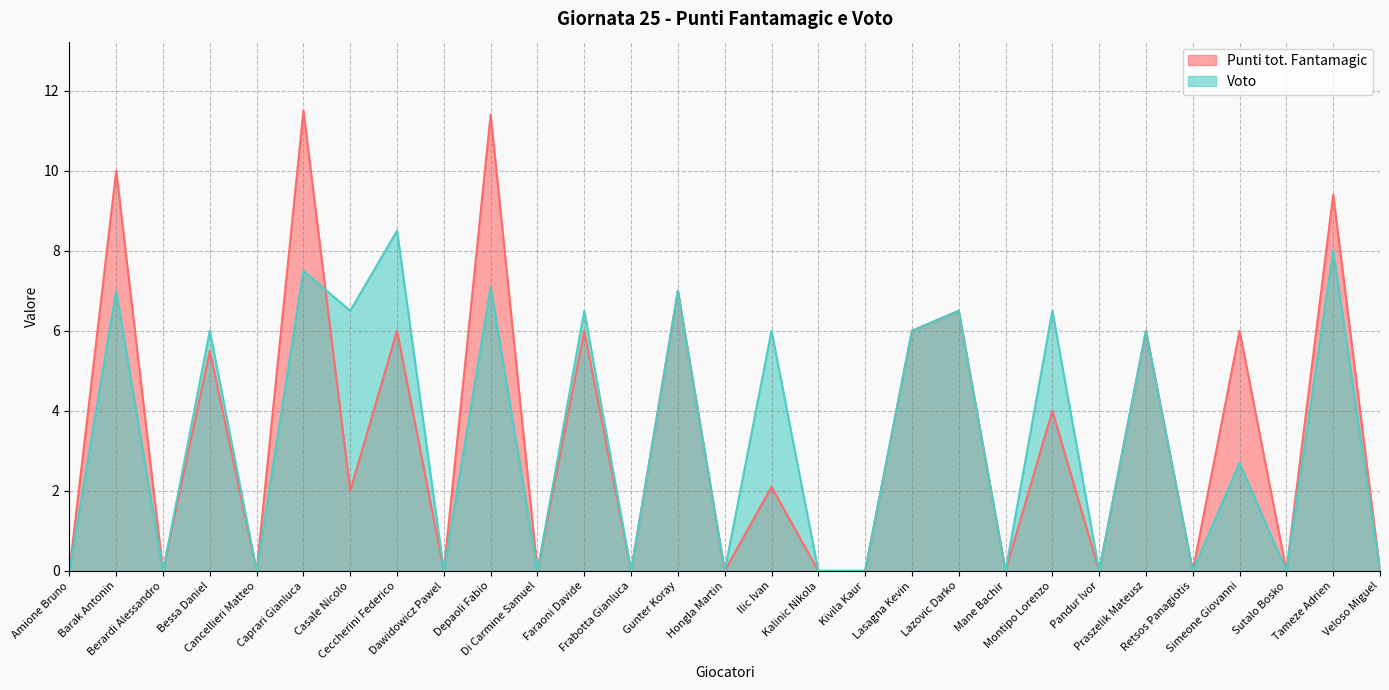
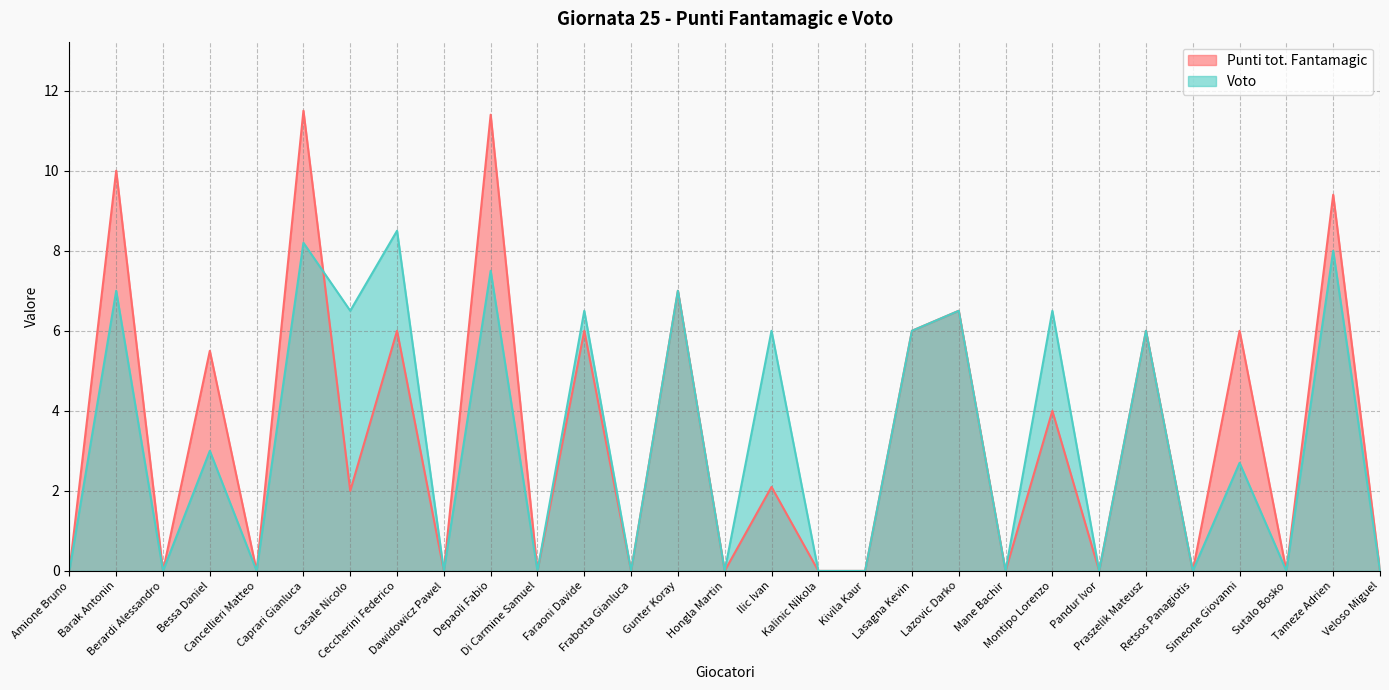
Voto, Bessa Daniel: 6 -> 3
Voto, Caprari Gianluca: 7.5 -> 8.2
Voto, Depaoli Fabio: 7.1 -> 7.5
